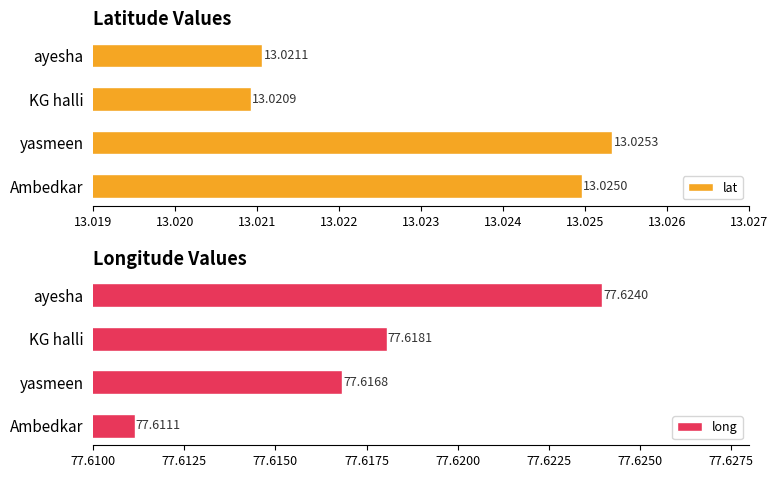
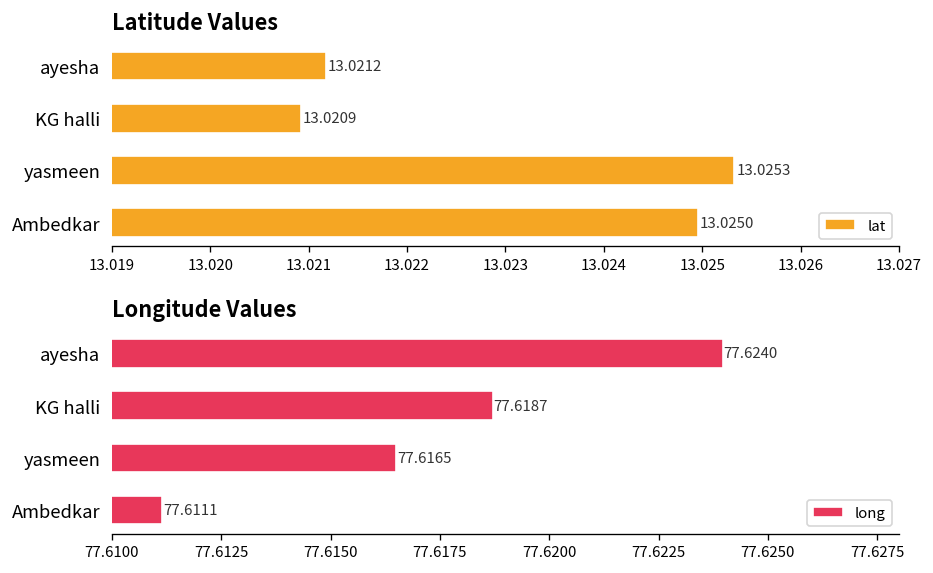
Latitude Values, ayesha: 13.0211 -> 13.0212
Longitude Values, KG halli: 77.6181 -> 77.6187
Longitude Values, yasmeen: 77.6168 -> 77.6165
